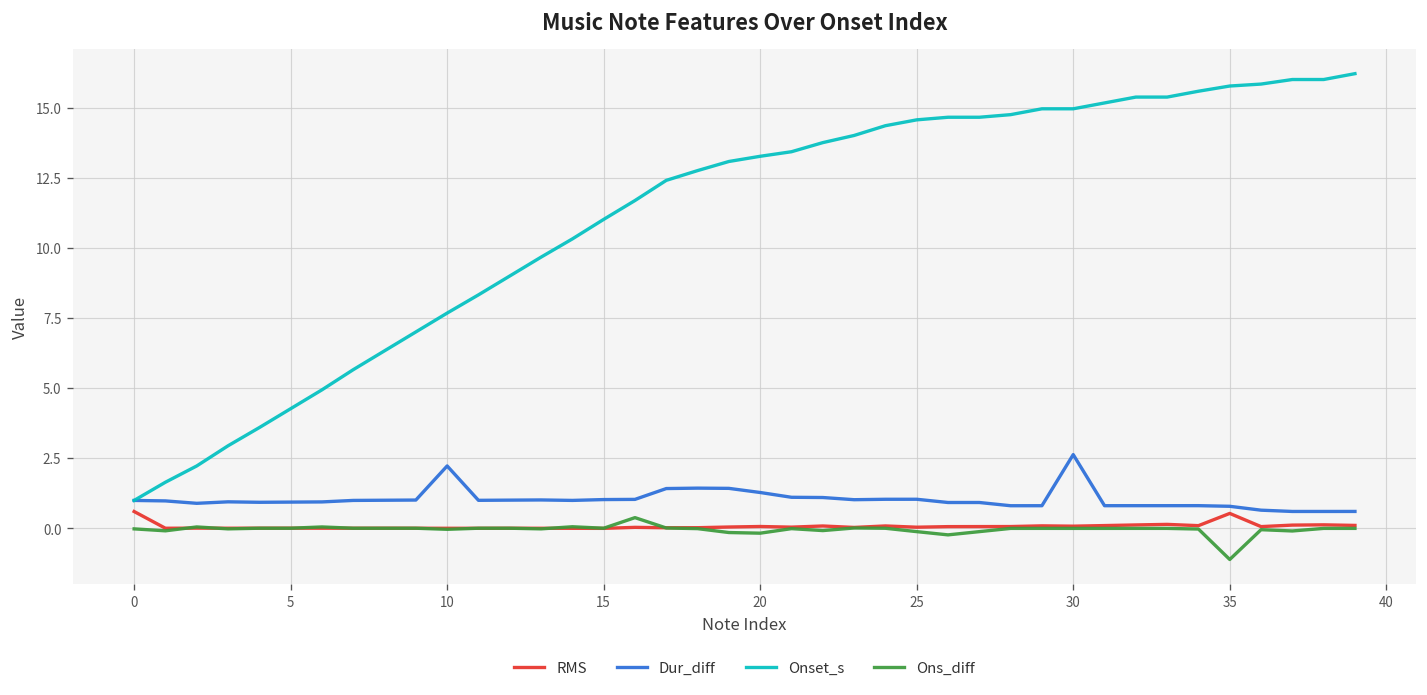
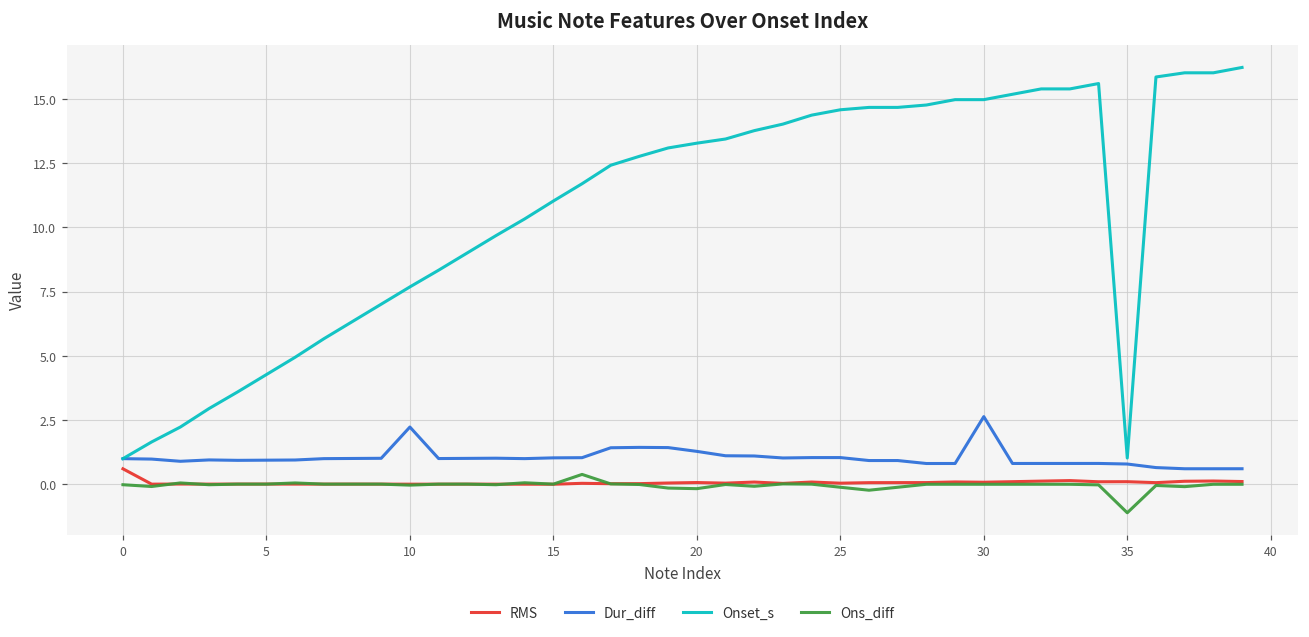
RMS, 35: 0.5 -> 0.1
Onset_s, 35: 15.8 -> 1.0
